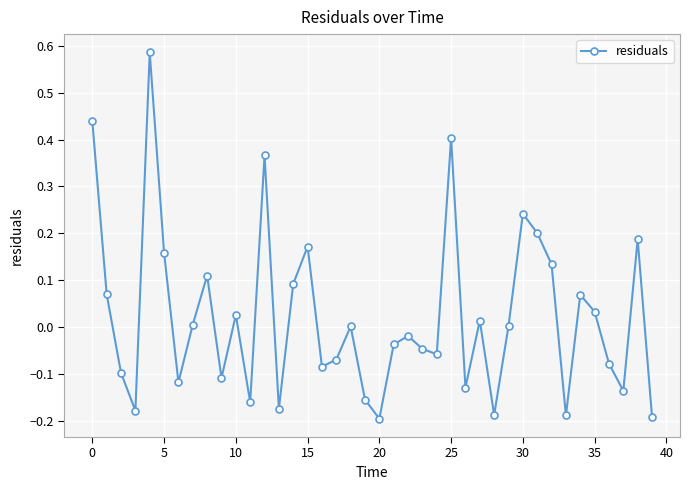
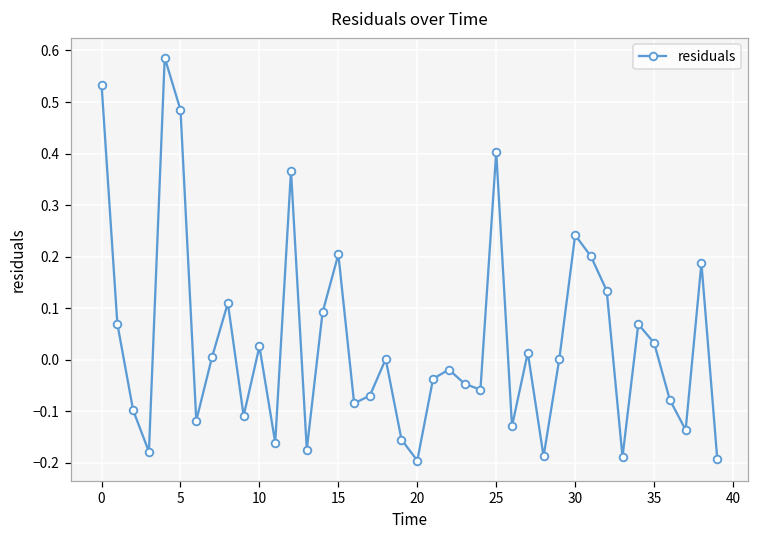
0: 0.44 -> 0.53
5: 0.16 -> 0.48
15: 0.17 -> 0.20
